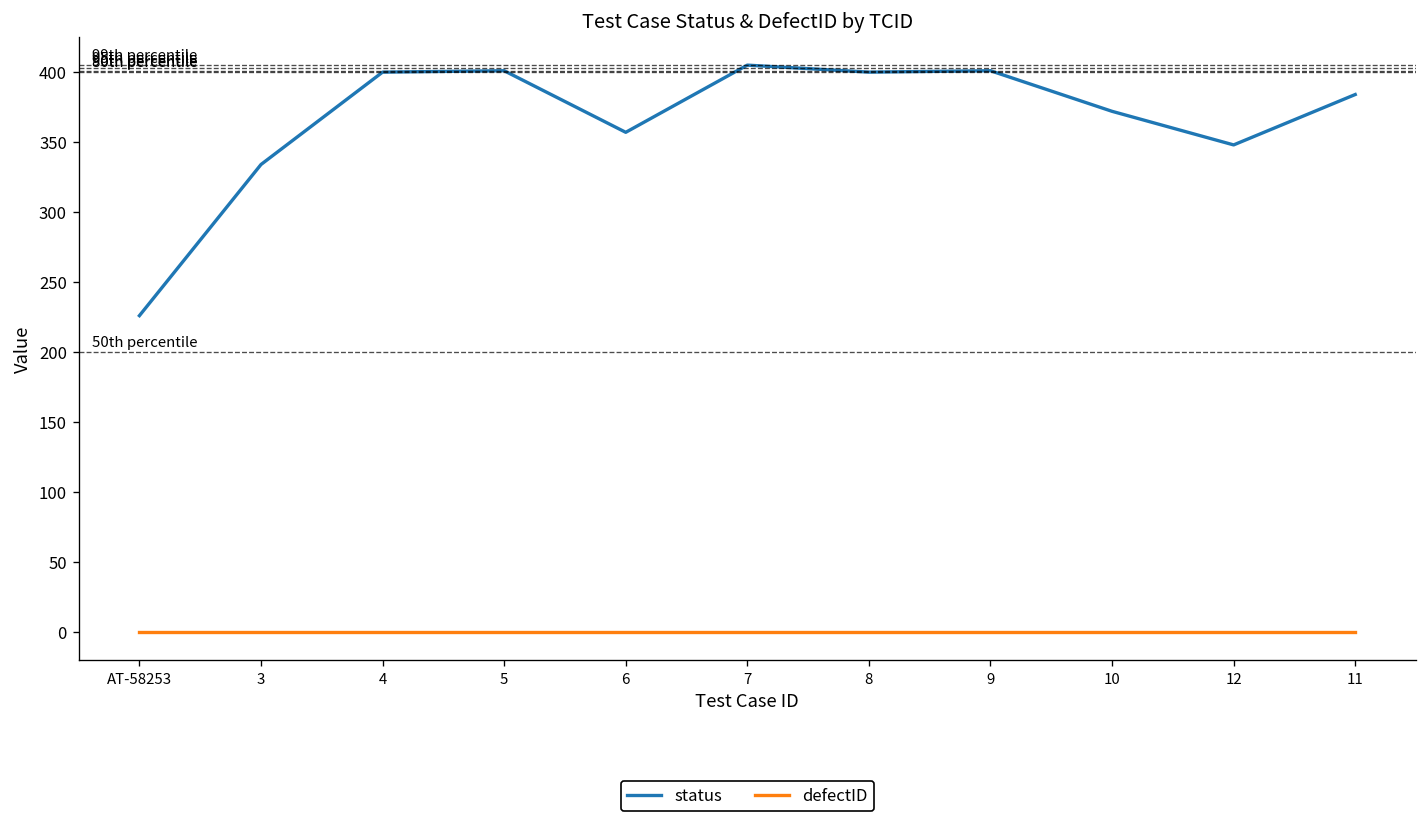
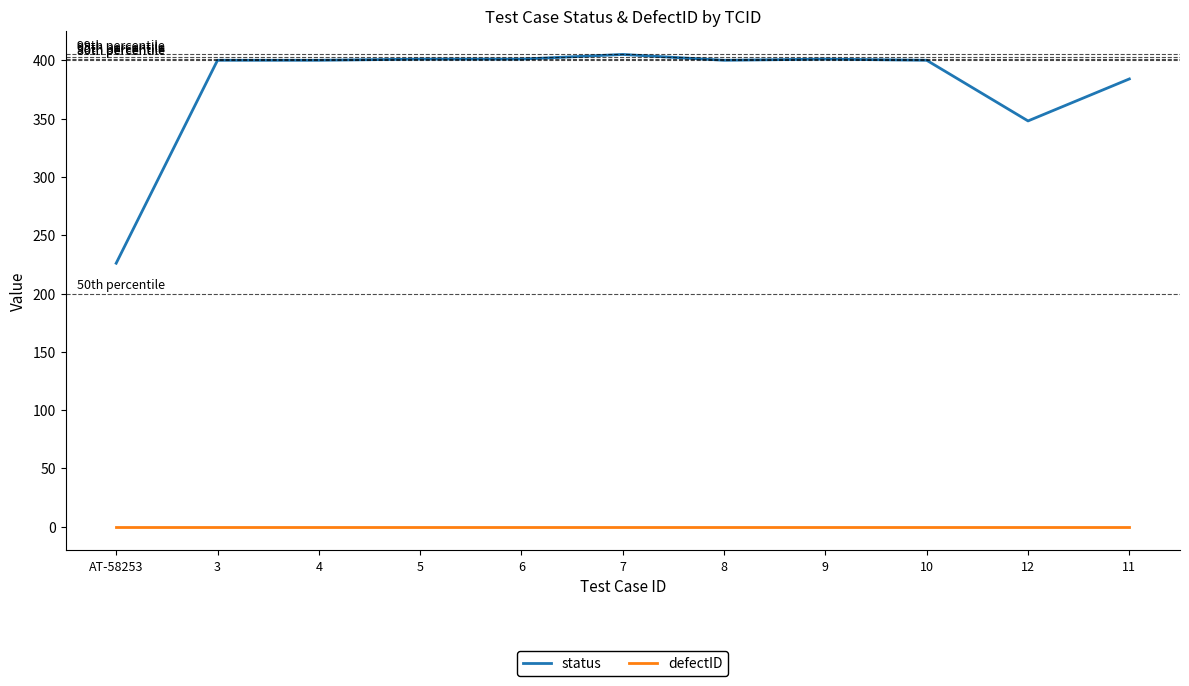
status, 3: 334 -> 400
status, 6: 357 -> 401
status, 10: 372 -> 400
